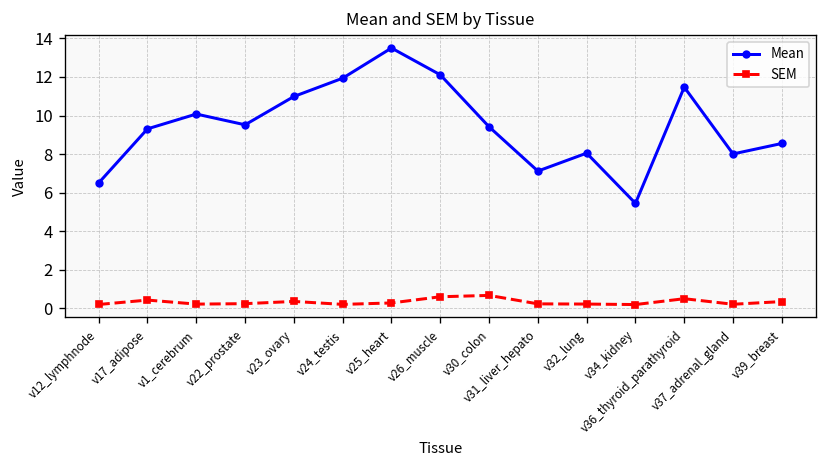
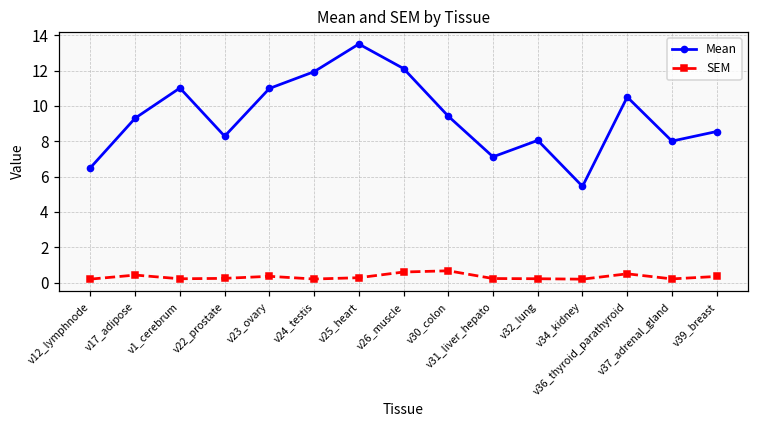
Mean, v1_cerebrum: 10.1 -> 11.0
Mean, v22_prostate: 9.5 -> 8.3
Mean, v36_thyroid_parathyroid: 11.5 -> 10.5
